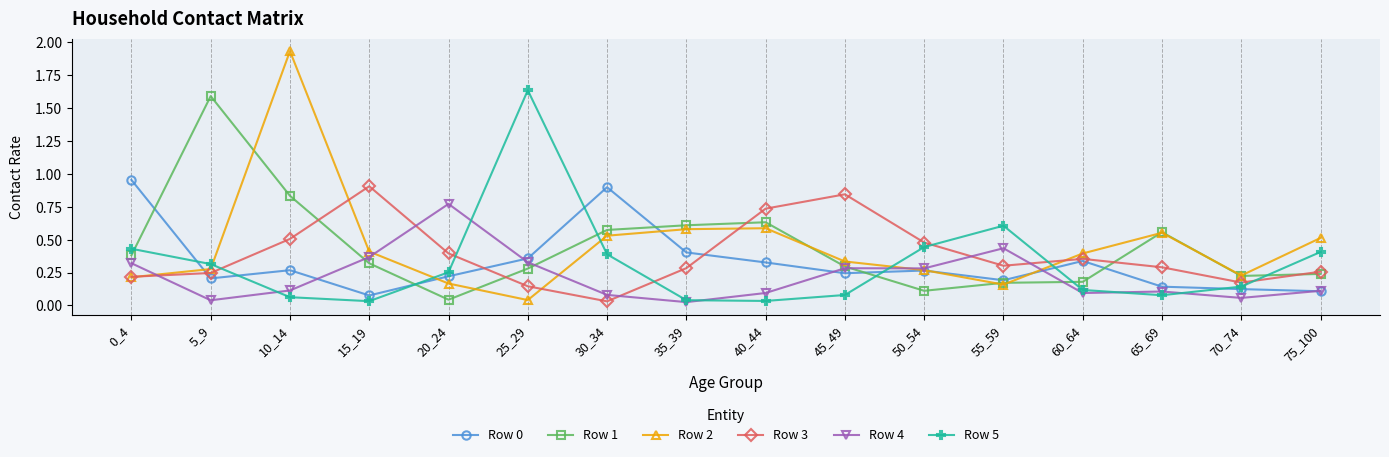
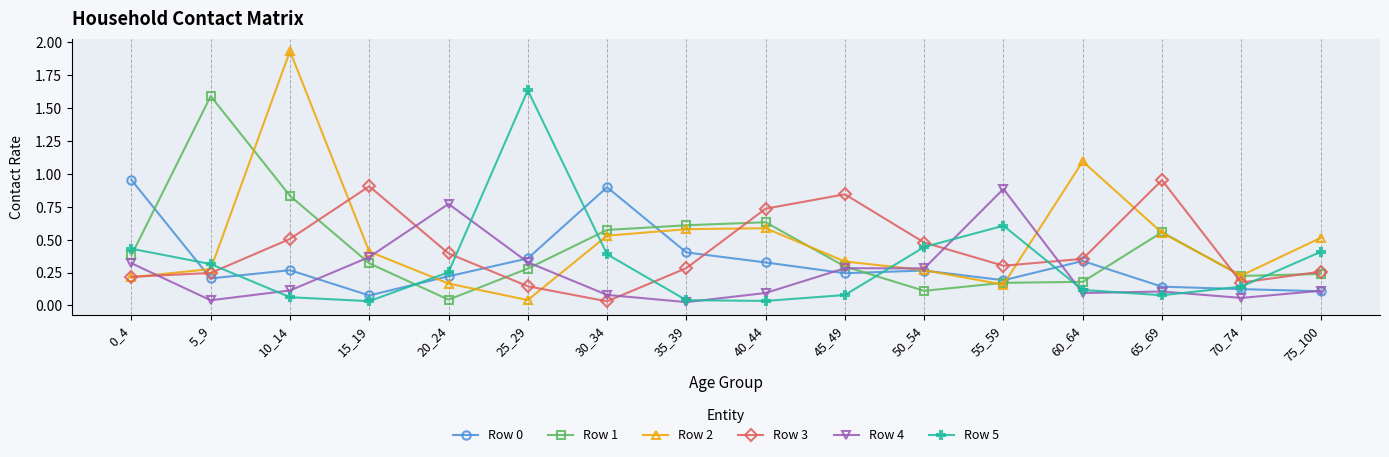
Row 4, 55_59: 0.43 -> 0.89
Row 2, 60_64: 0.40 -> 1.10
Row 3, 65_69: 0.29 -> 0.95
